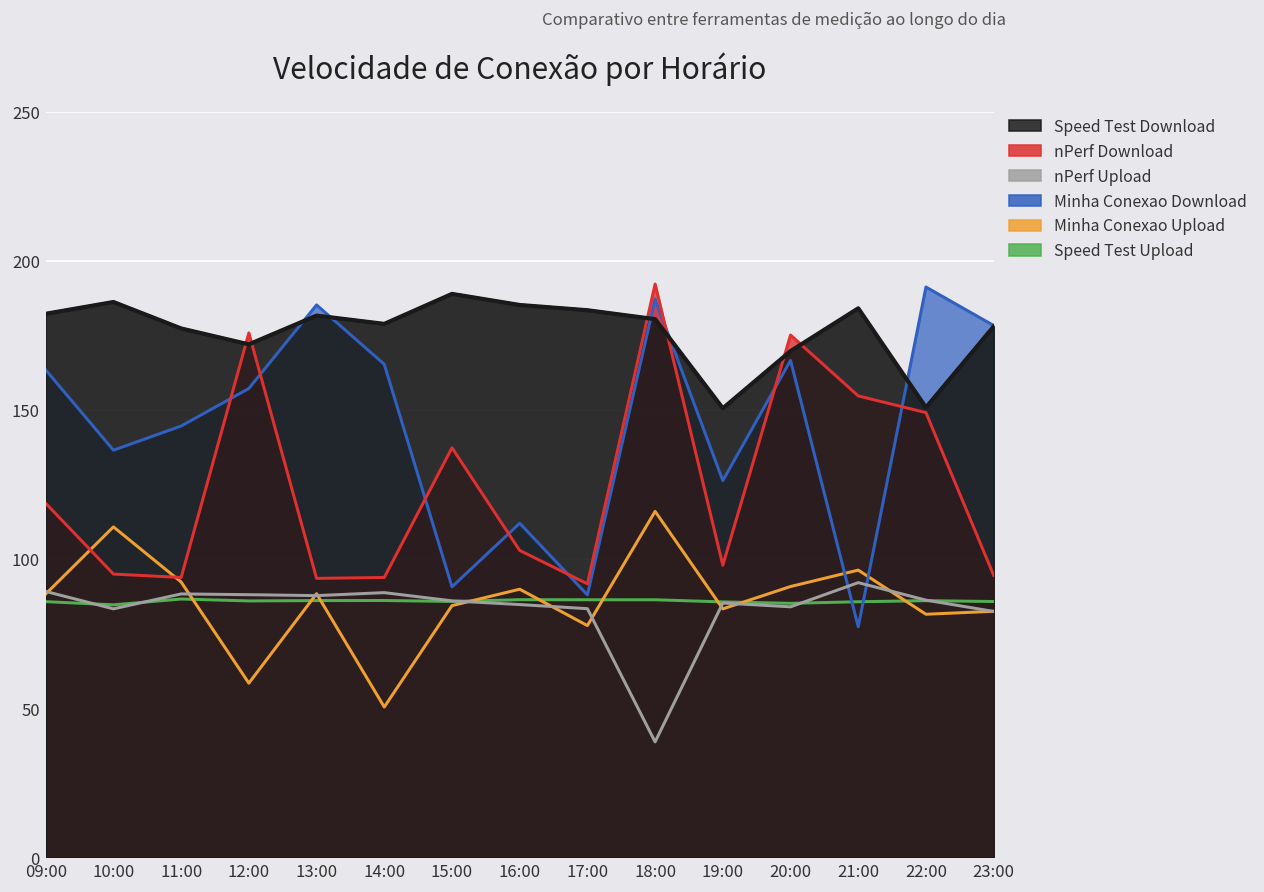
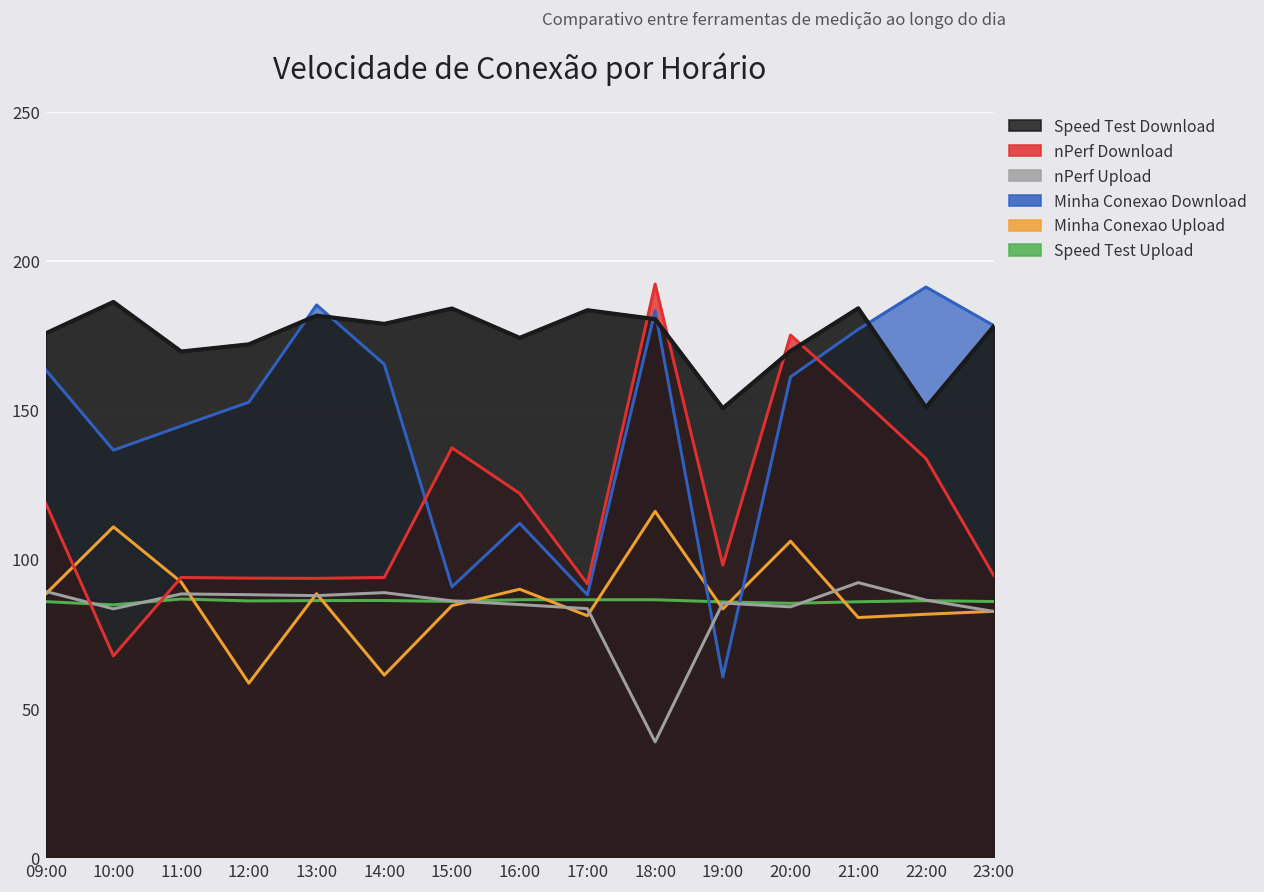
Speed Test Download, 09:00: 182 -> 176
nPerf Download, 10:00: 95 -> 68
Speed Test Download, 11:00: 177 -> 170
Minha Conexao Download, 12:00: 157 -> 153
nPerf Download, 12:00: 176 -> 94
Minha Conexao Upload, 14:00: 50 -> 61
Speed Test Download, 15:00: 189 -> 184
nPerf Download, 16:00: 103 -> 122
Speed Test Download, 16:00: 185 -> 174
Minha Conexao Upload, 17:00: 78 -> 81
Minha Conexao Download, 18:00: 187 -> 183
Minha Conexao Download, 19:00: 126 -> 61
Minha Conexao Upload, 20:00: 91 -> 106
Minha Conexao Download, 20:00: 167 -> 161
Minha Conexao Upload, 21:00: 96 -> 80
Minha Conexao Download, 21:00: 77 -> 177
nPerf Download, 22:00: 149 -> 134
